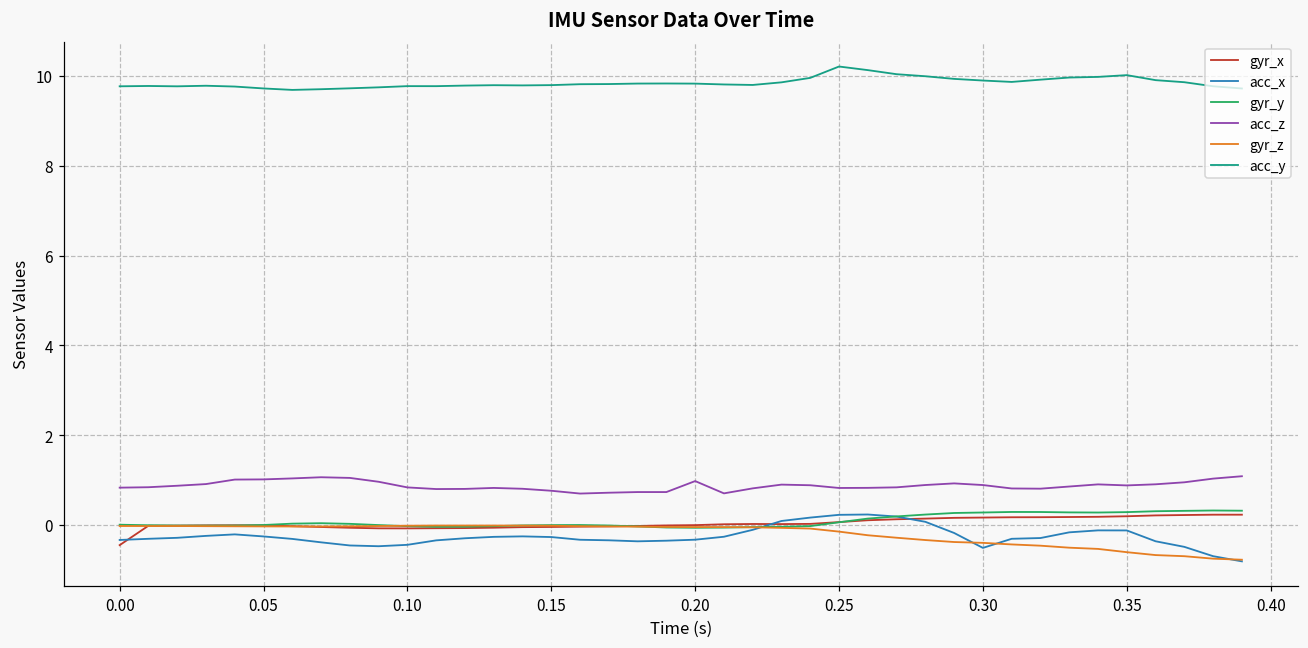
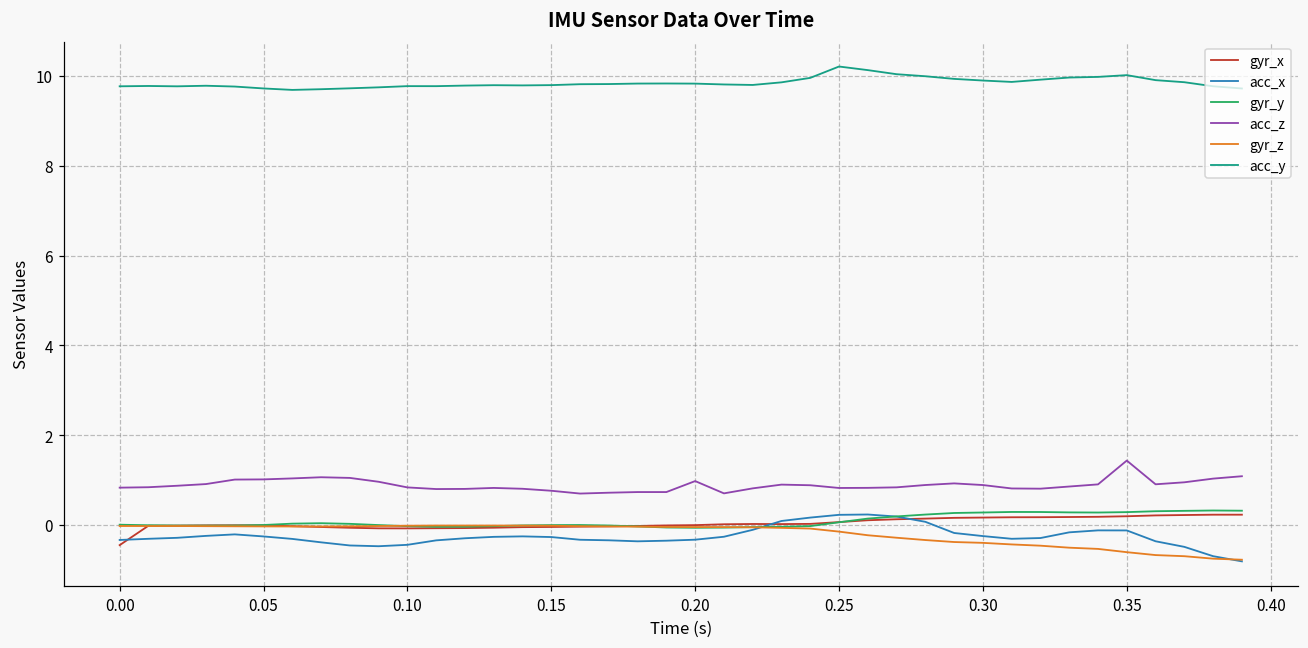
acc_x, 0.30: -0.5 -> -0.3
acc_z, 0.35: 0.9 -> 1.4
